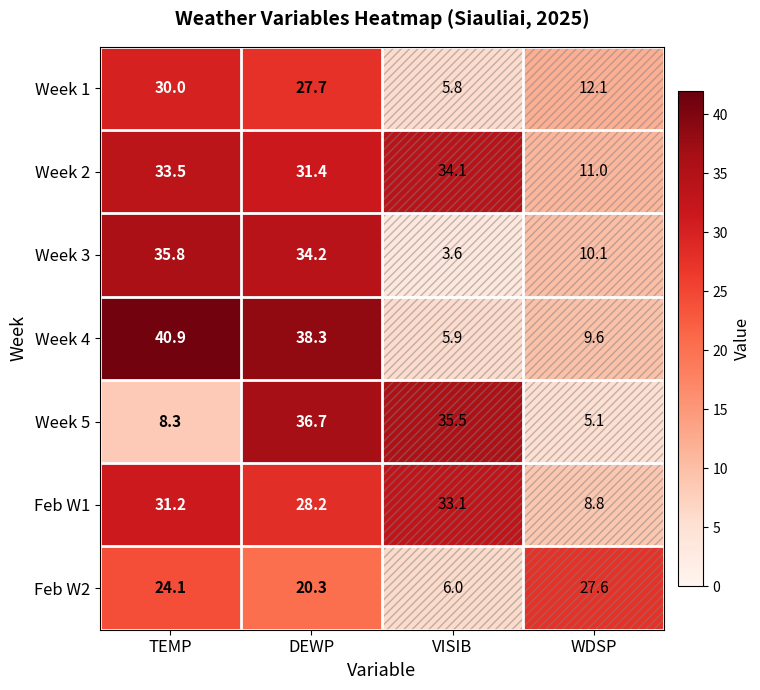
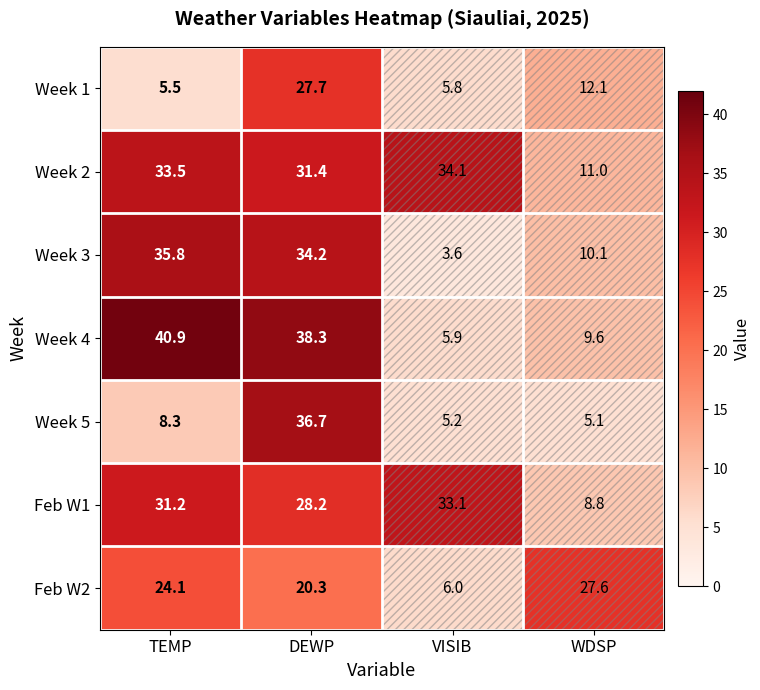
Week 1, TEMP: 30.0 -> 5.5
Week 5, VISIB: 35.5 -> 5.2
